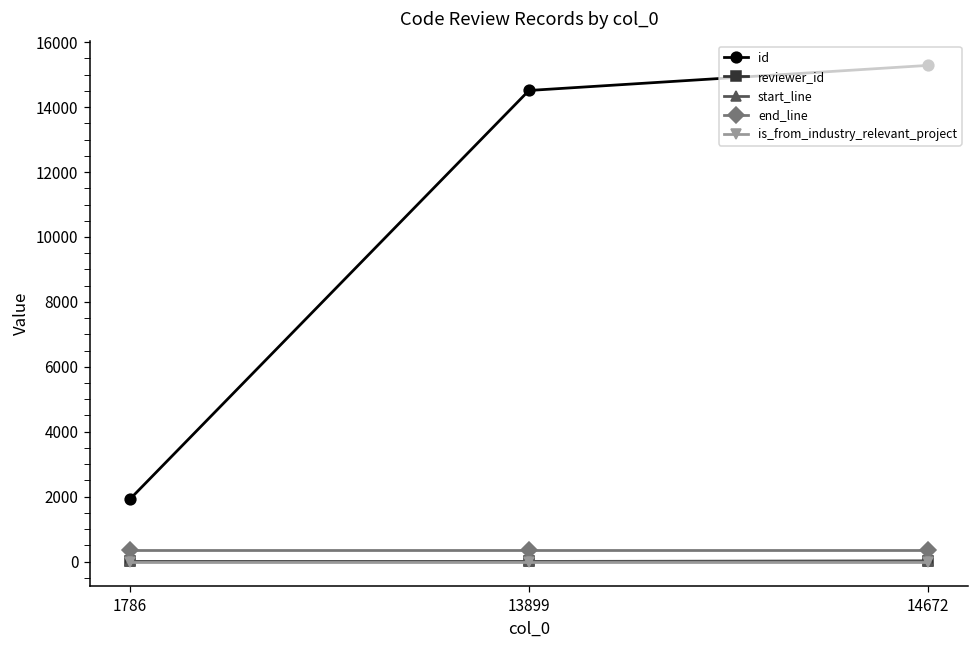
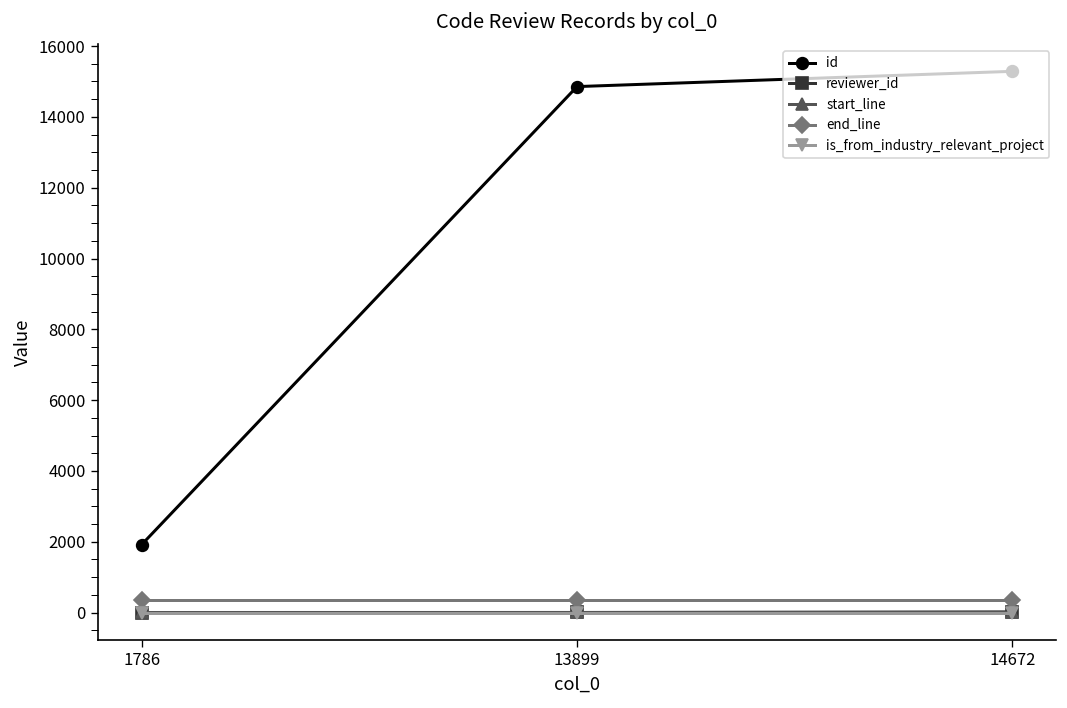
id, 13899: 14500 -> 14900
